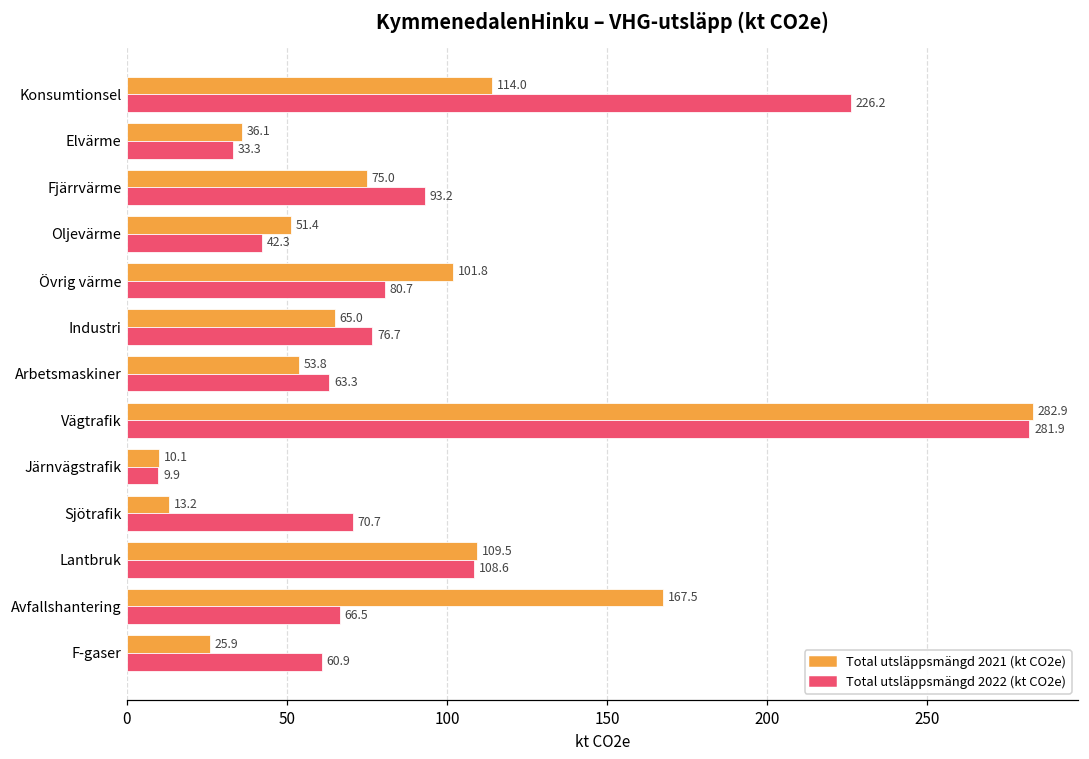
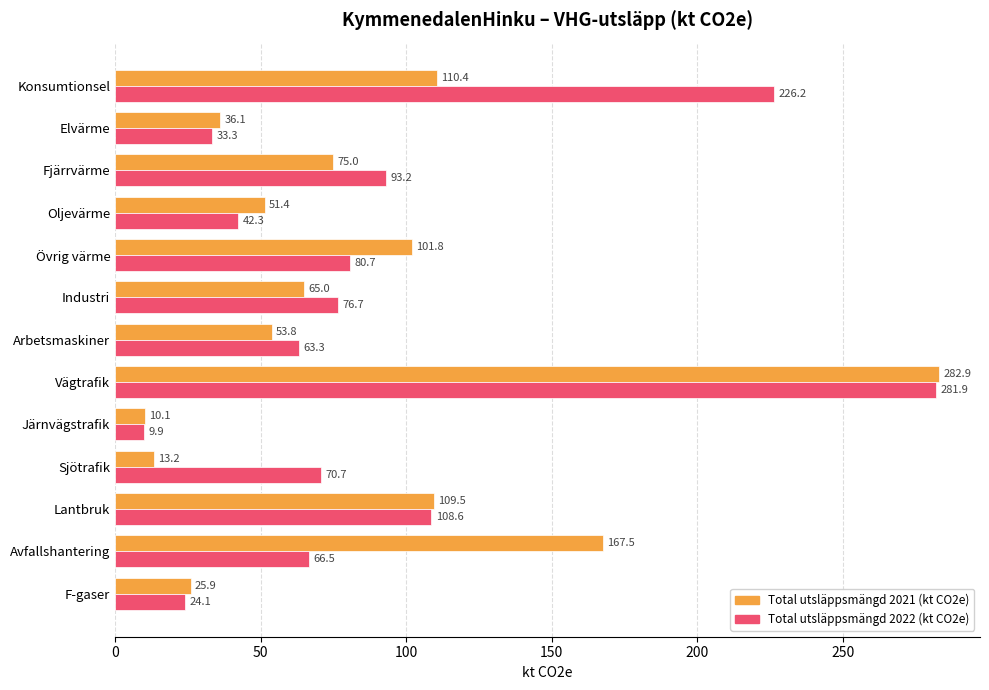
Total utsläppsmängd 2021 (kt CO2e), Konsumtionsel: 114.0 -> 110.4
Total utsläppsmängd 2022 (kt CO2e), F-gaser: 60.9 -> 24.1
